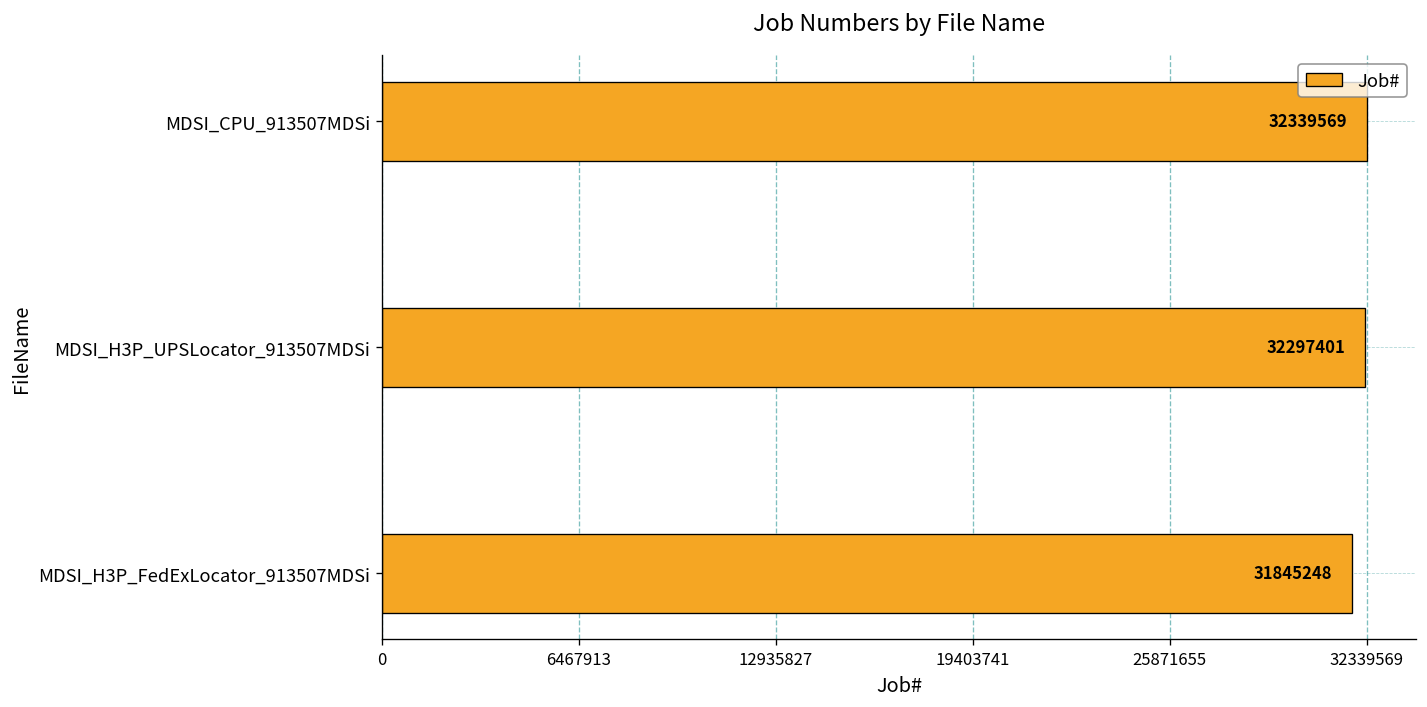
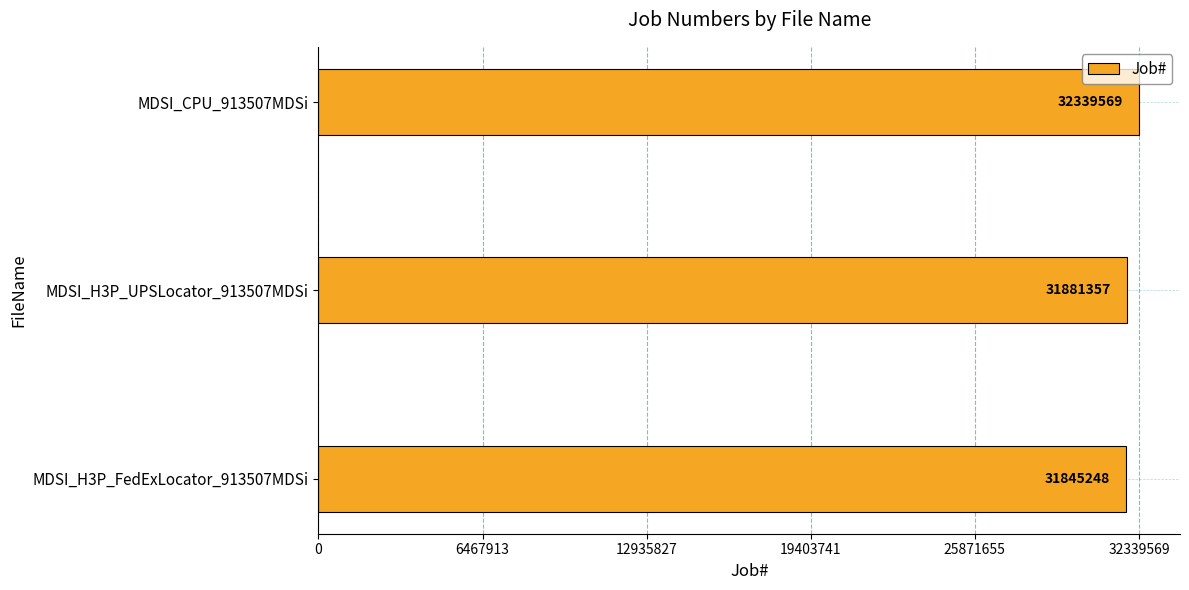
MDSI_H3P_UPSLocator_913507MDSi: 32297401 -> 31881357
